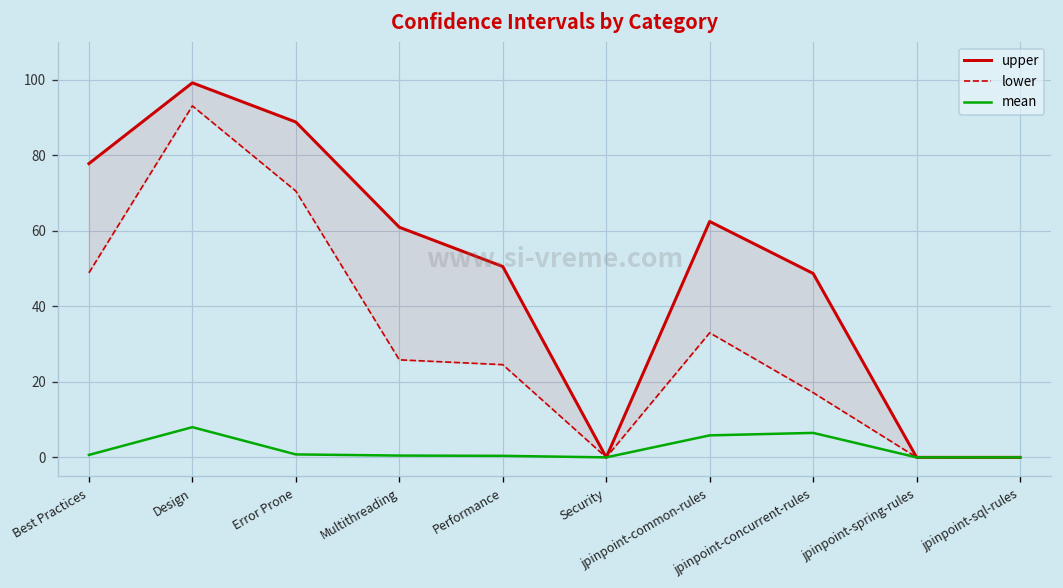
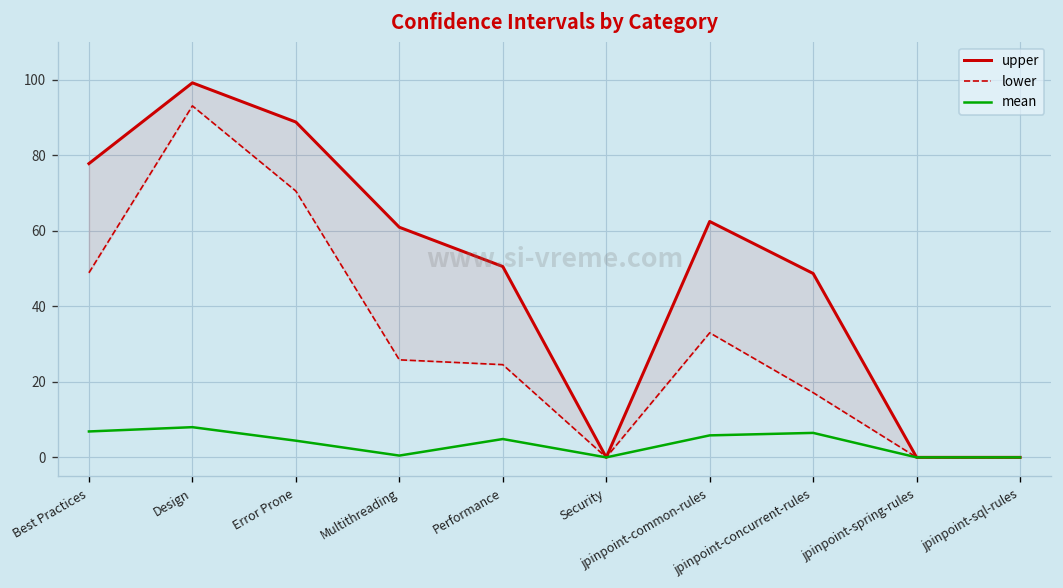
mean, Best Practices: 1 -> 7
mean, Error Prone: 1 -> 4
mean, Performance: 0 -> 5
